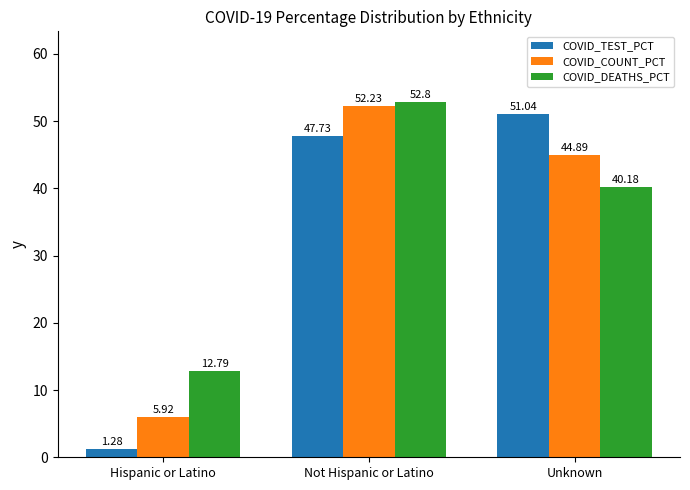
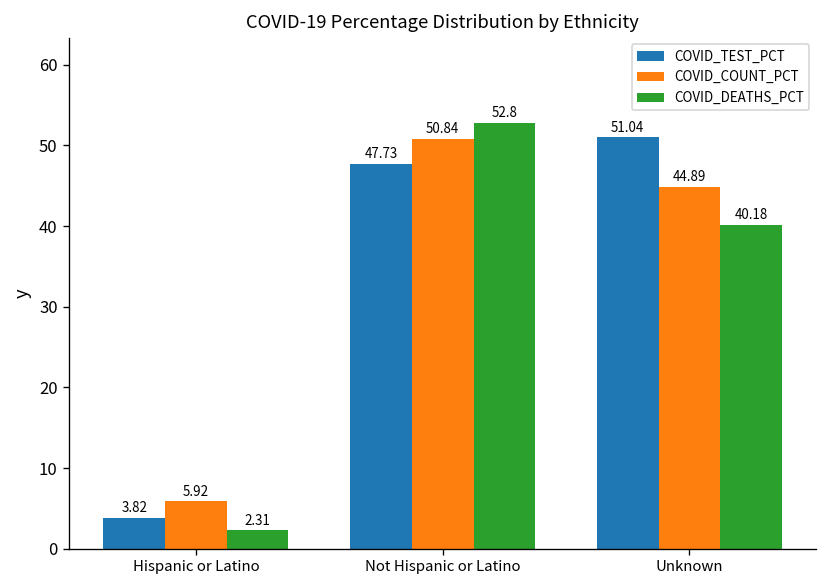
COVID_TEST_PCT, Hispanic or Latino: 1.28 -> 3.82
COVID_DEATHS_PCT, Hispanic or Latino: 12.79 -> 2.31
COVID_COUNT_PCT, Not Hispanic or Latino: 52.23 -> 50.84
